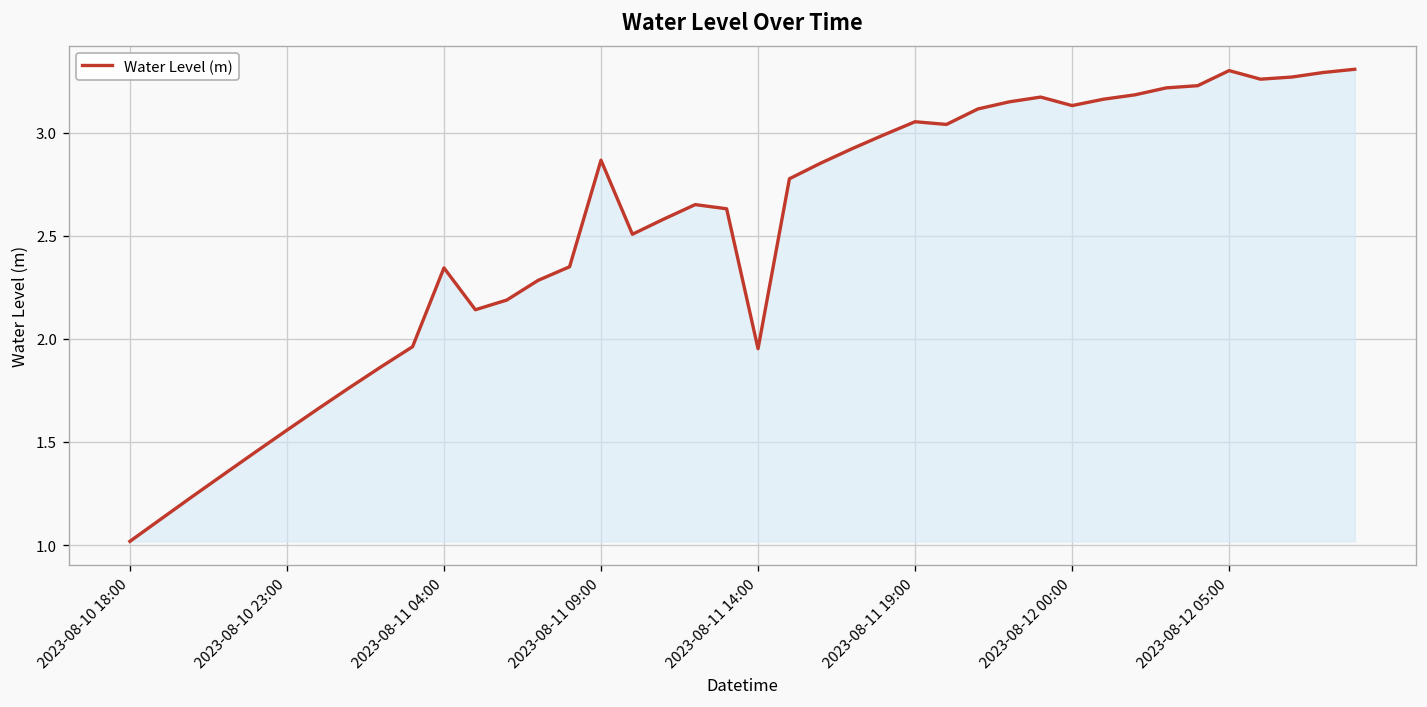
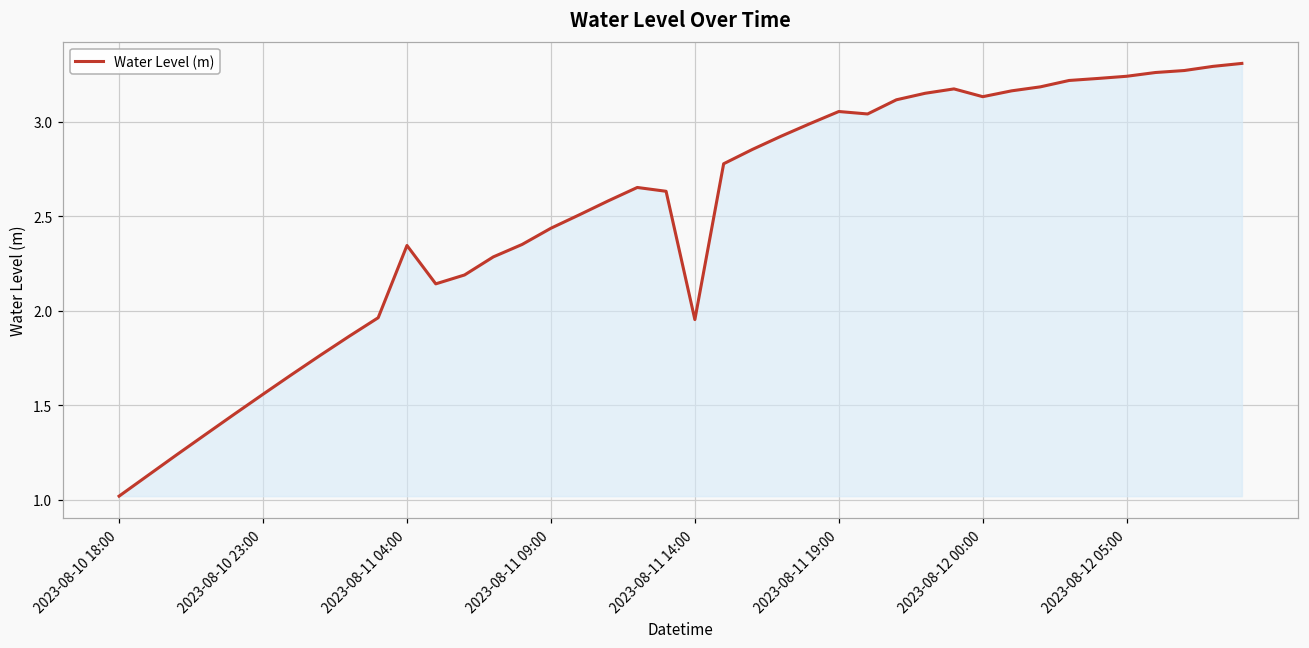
2023-08-11 09:00: 2.87 -> 2.44
2023-08-12 05:00: 3.30 -> 3.24
